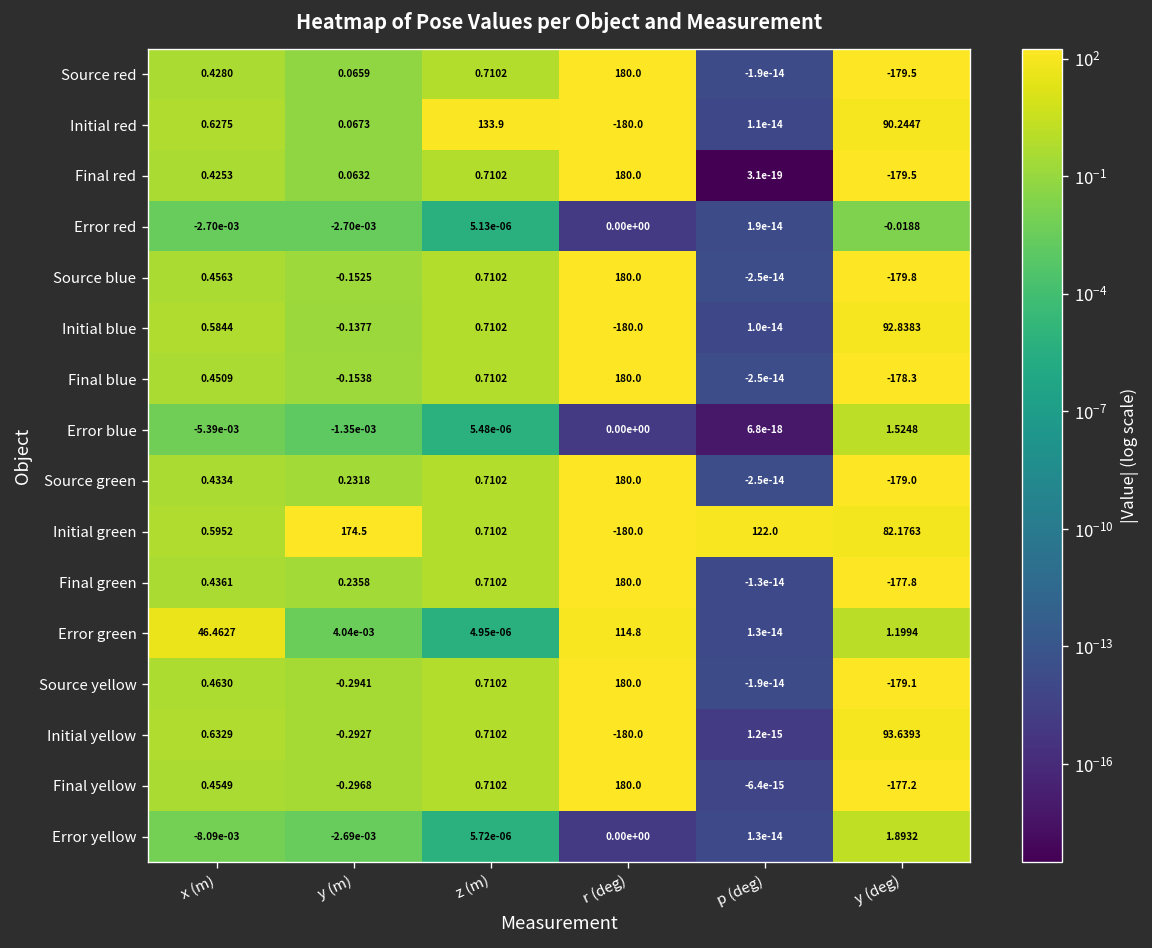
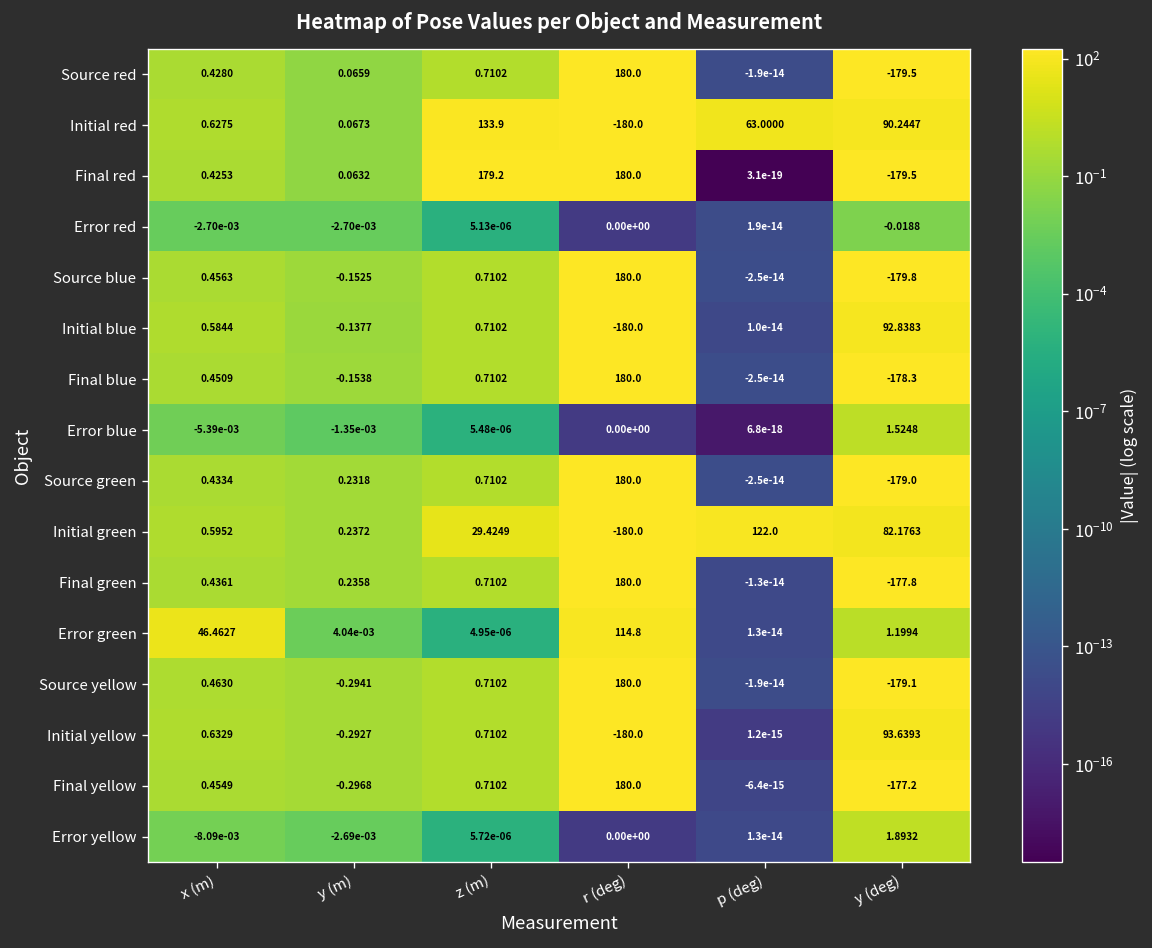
Initial red, p (deg): 1.1e-14 -> 63.0000
Final red, z (m): 0.7102 -> 179.2
Initial green, y (m): 174.5 -> 0.2372
Initial green, z (m): 0.7102 -> 29.4249
